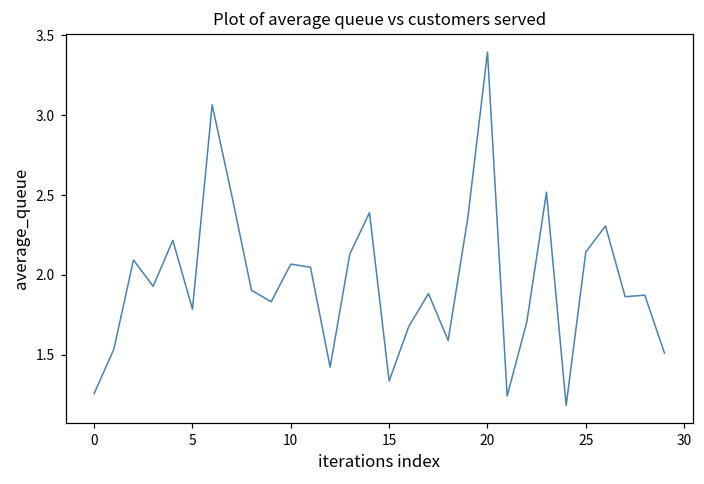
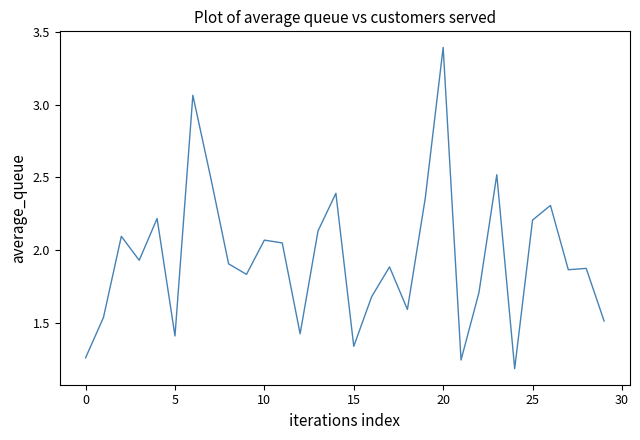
5: 1.79 -> 1.41
25: 2.14 -> 2.21
